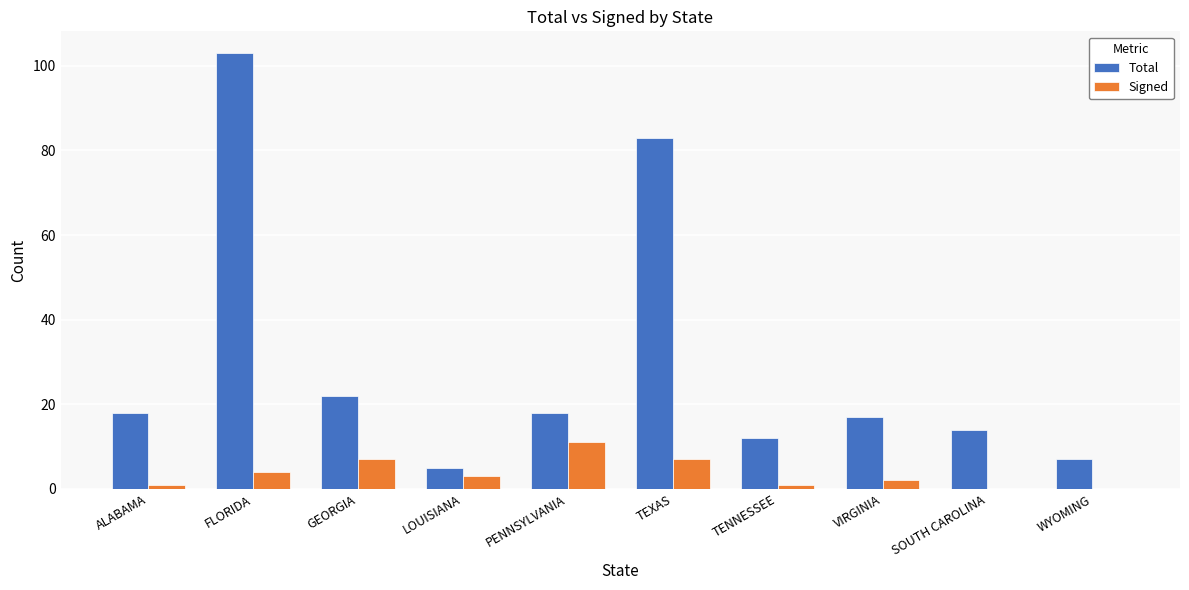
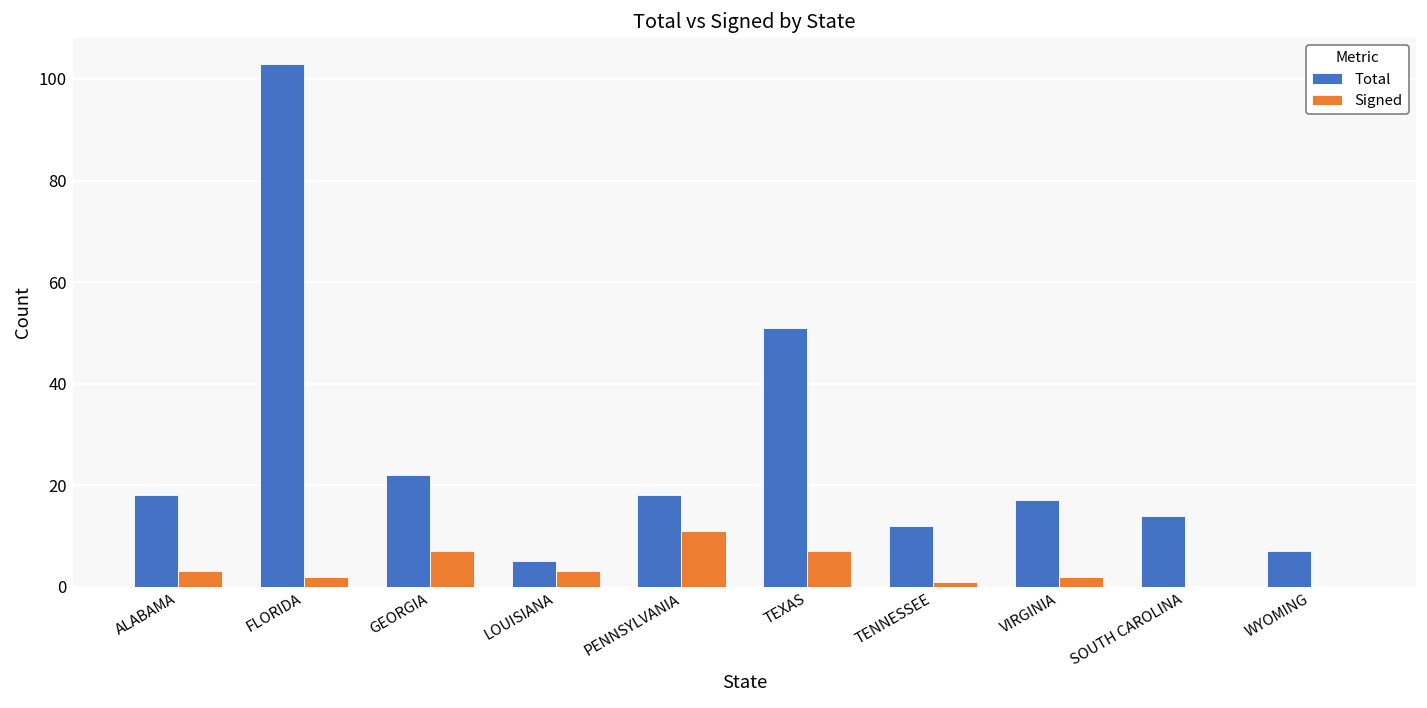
Signed, ALABAMA: 1 -> 3
Signed, FLORIDA: 4 -> 2
Total, TEXAS: 83 -> 51
